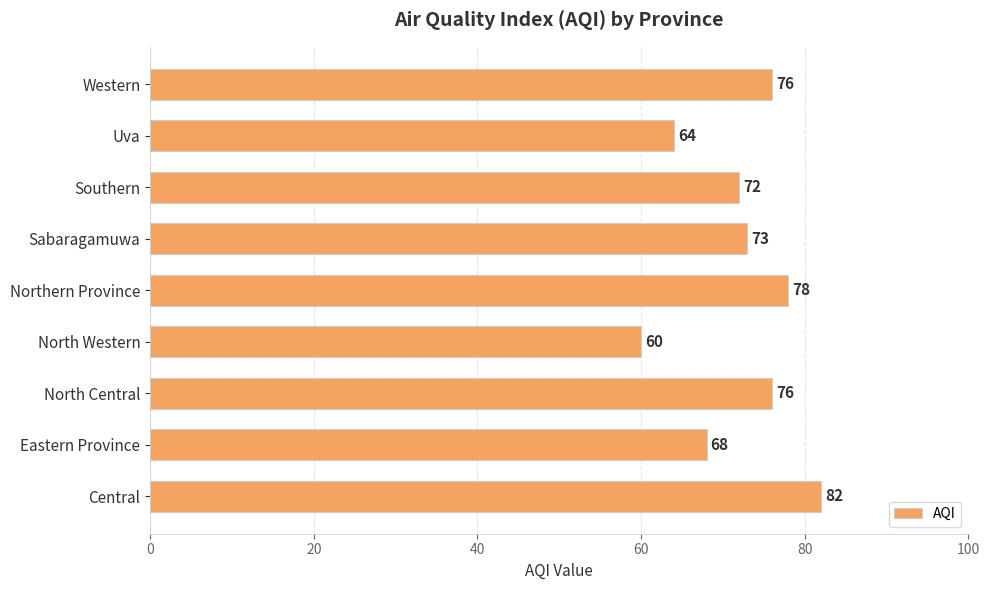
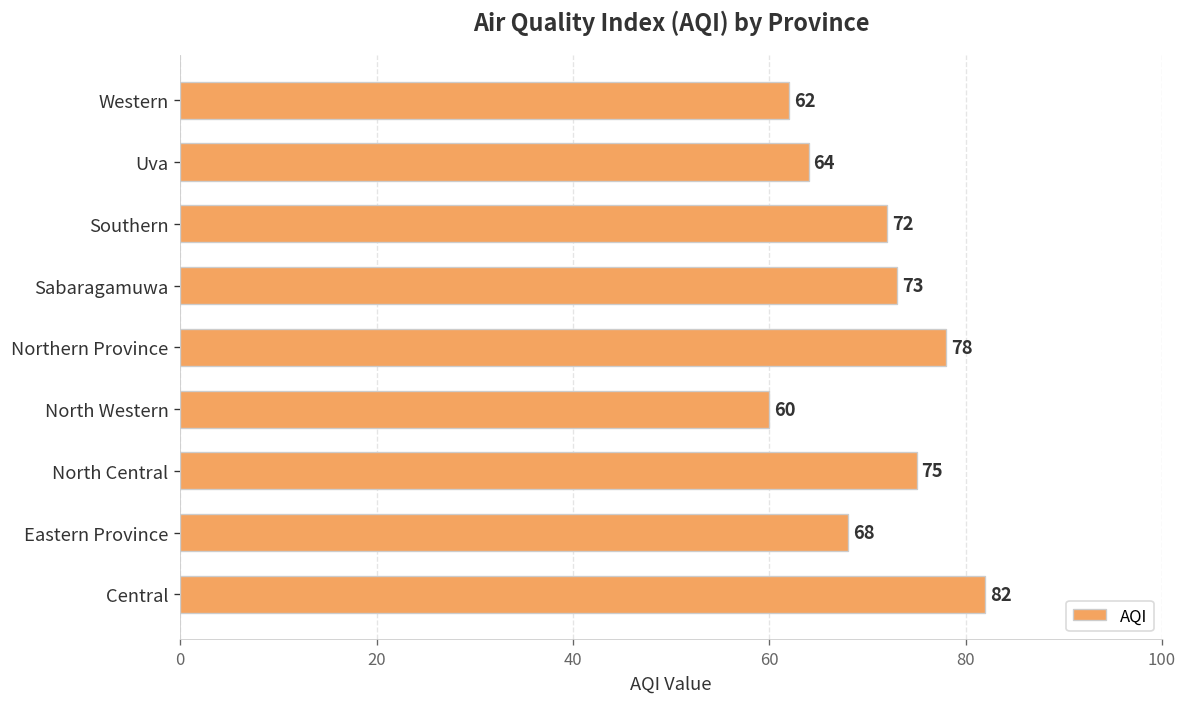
Western: 76 -> 62
North Central: 76 -> 75
